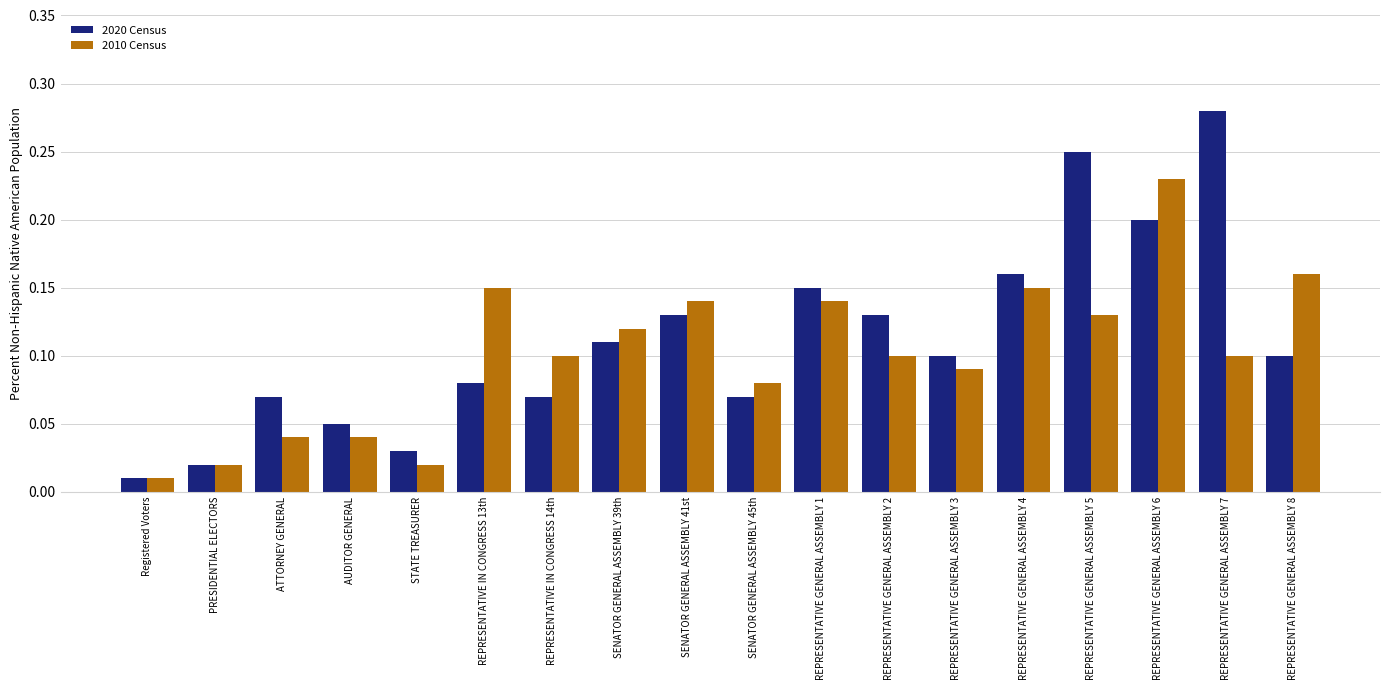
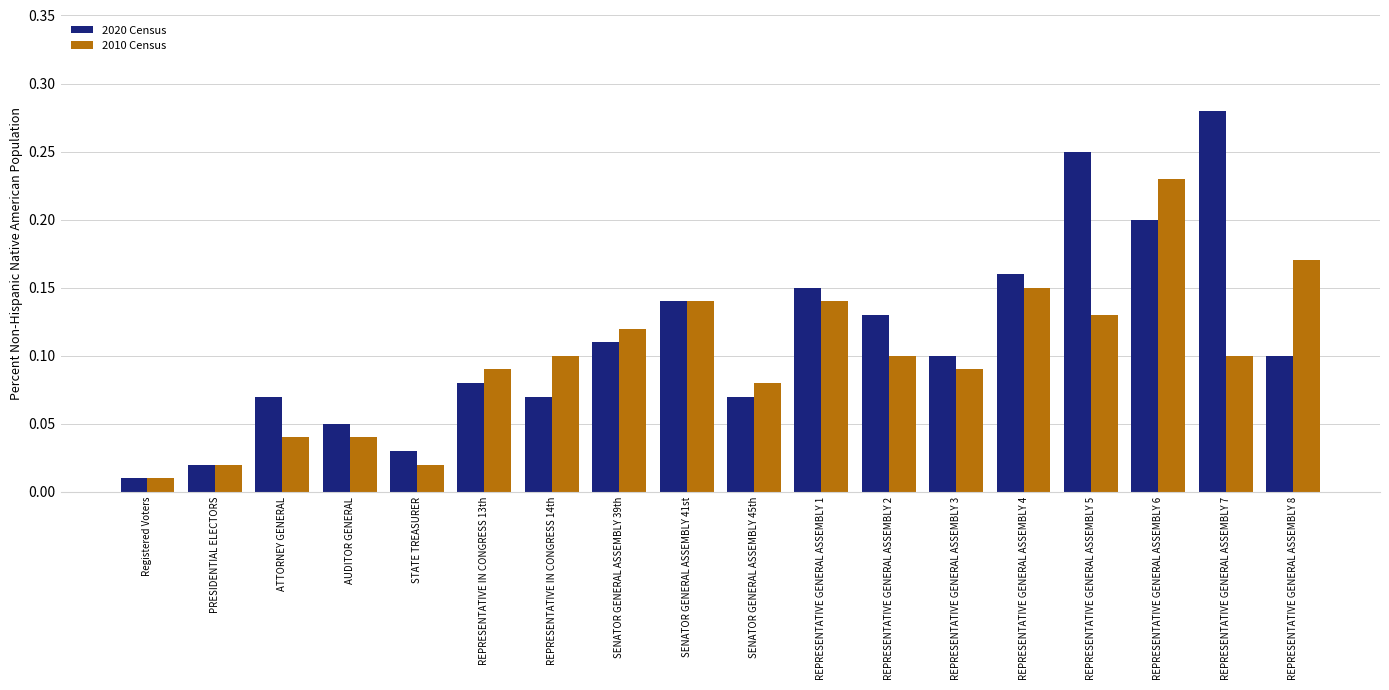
2010 Census, REPRESENTATIVE IN CONGRESS 13th: 0.15 -> 0.09
2020 Census, SENATOR GENERAL ASSEMBLY 41st: 0.13 -> 0.14
2010 Census, REPRESENTATIVE GENERAL ASSEMBLY 8: 0.16 -> 0.17
